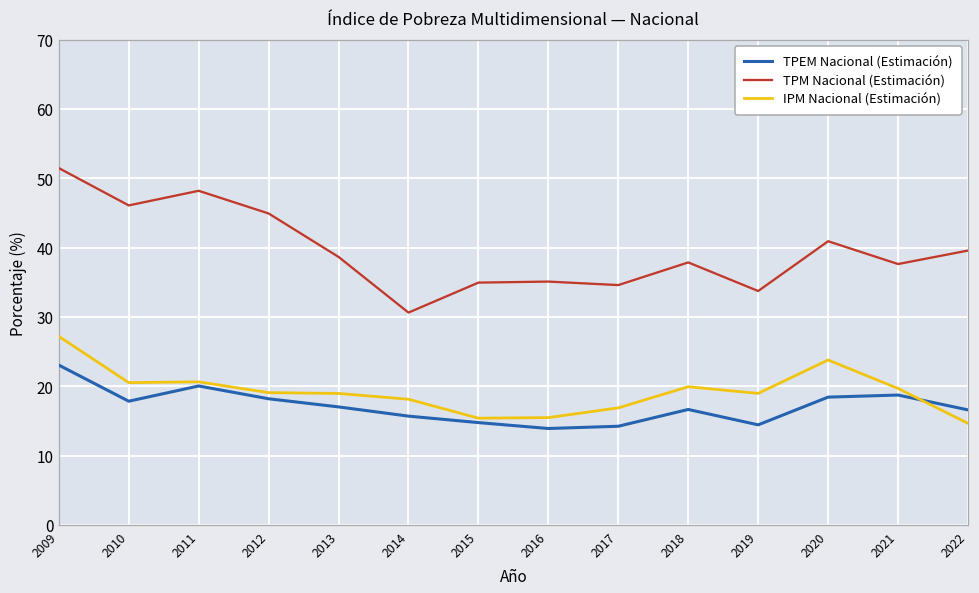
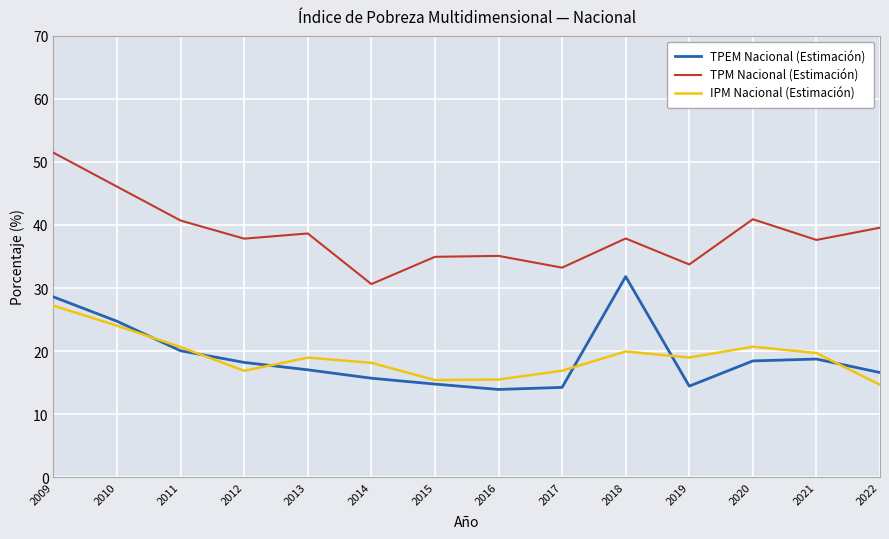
TPEM Nacional (Estimación), 2009: 23 -> 29
TPEM Nacional (Estimación), 2010: 18 -> 25
IPM Nacional (Estimación), 2010: 21 -> 24
TPM Nacional (Estimación), 2011: 48 -> 41
TPM Nacional (Estimación), 2012: 45 -> 38
IPM Nacional (Estimación), 2012: 19 -> 17
TPM Nacional (Estimación), 2017: 35 -> 33
TPEM Nacional (Estimación), 2018: 17 -> 32
IPM Nacional (Estimación), 2020: 24 -> 21
